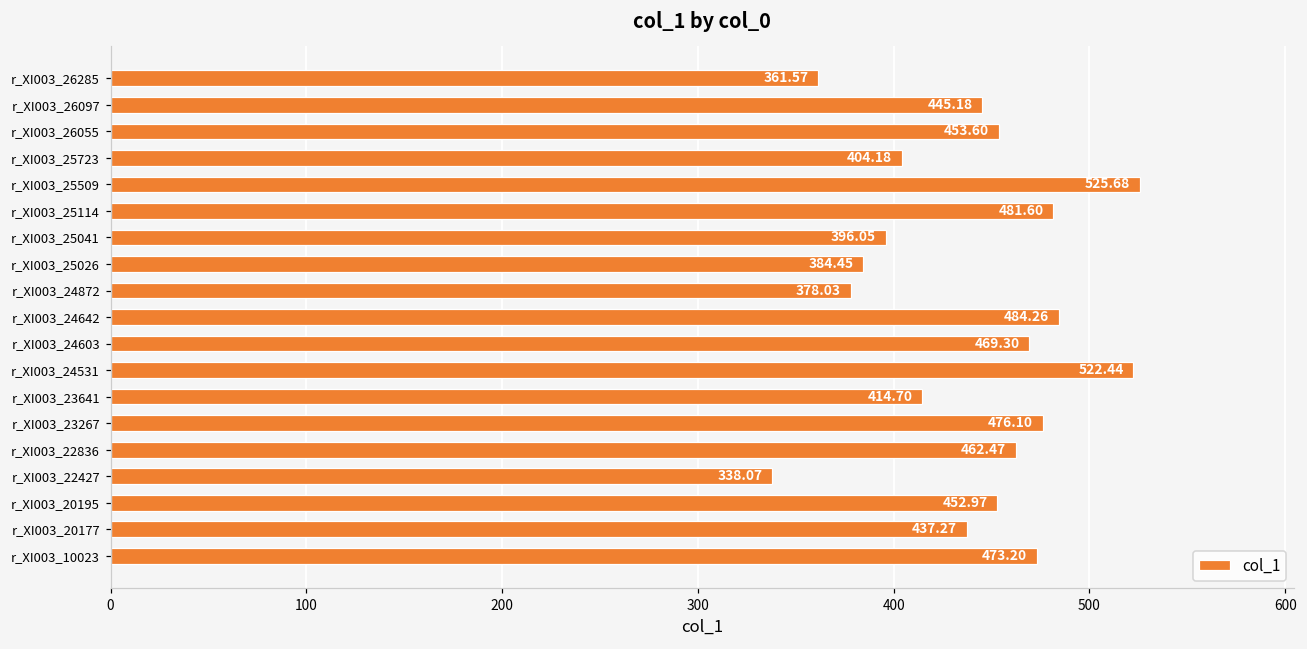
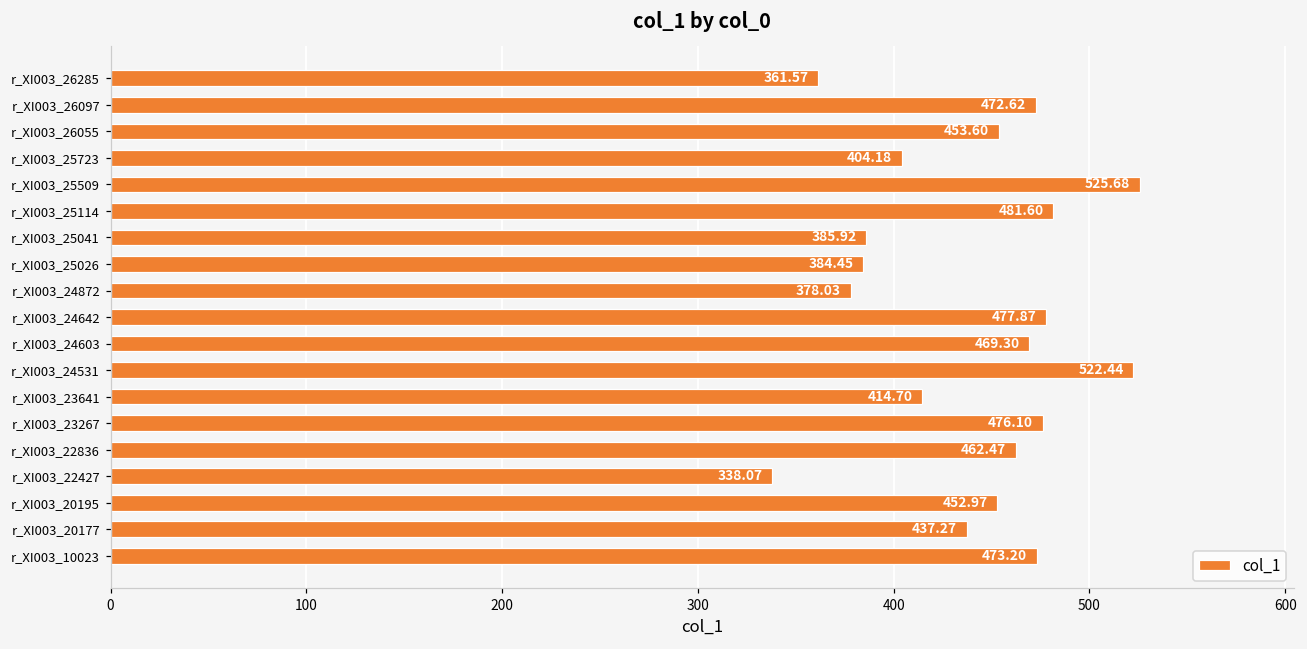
r_XI003_26097: 445.18 -> 472.62
r_XI003_25041: 396.05 -> 385.92
r_XI003_24642: 484.26 -> 477.87
